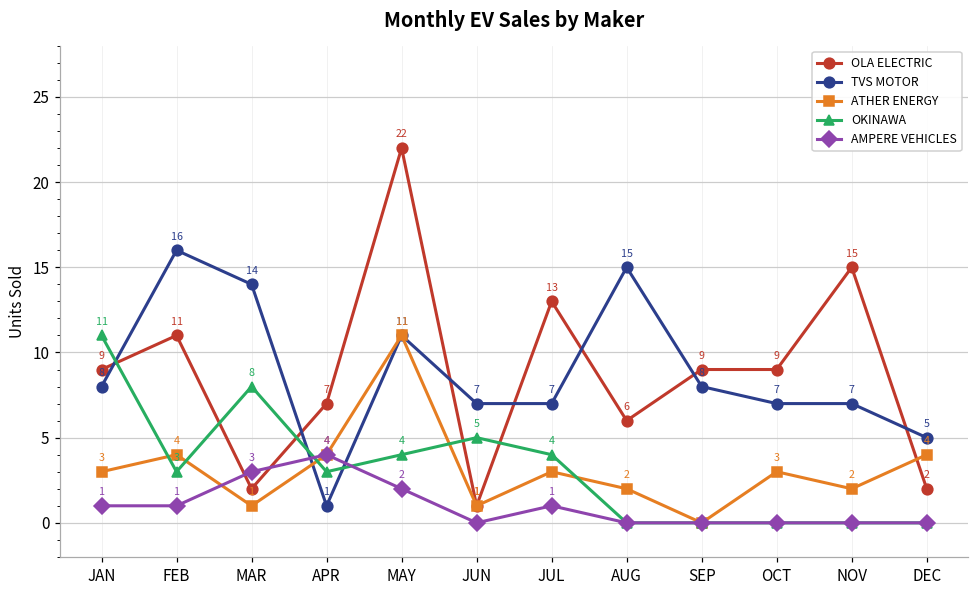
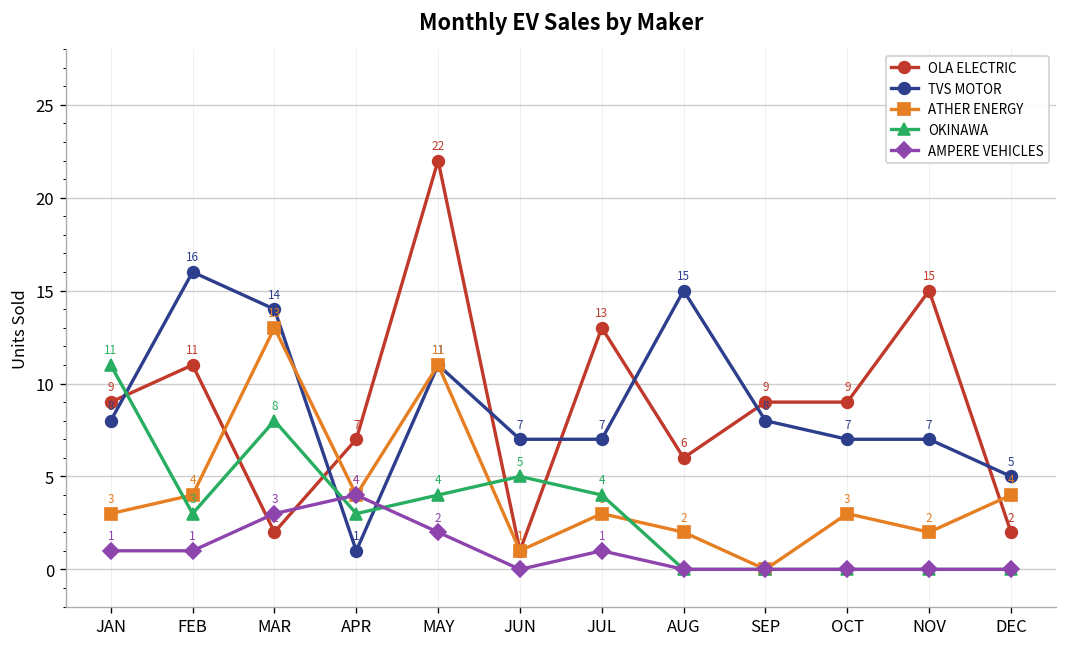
ATHER ENERGY, MAR: 1 -> 13
